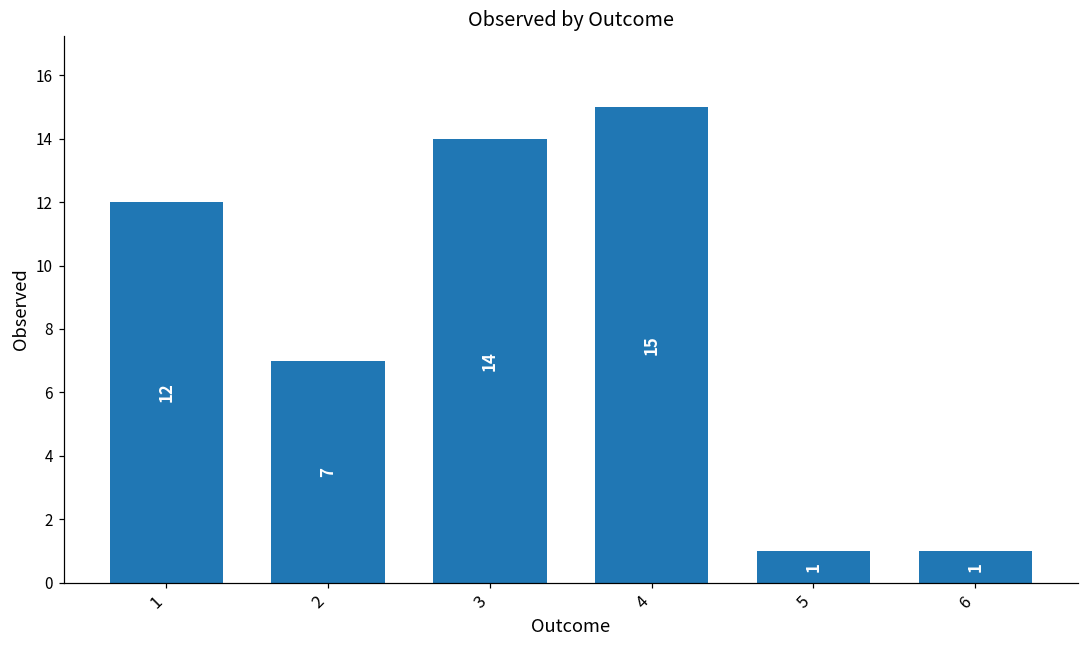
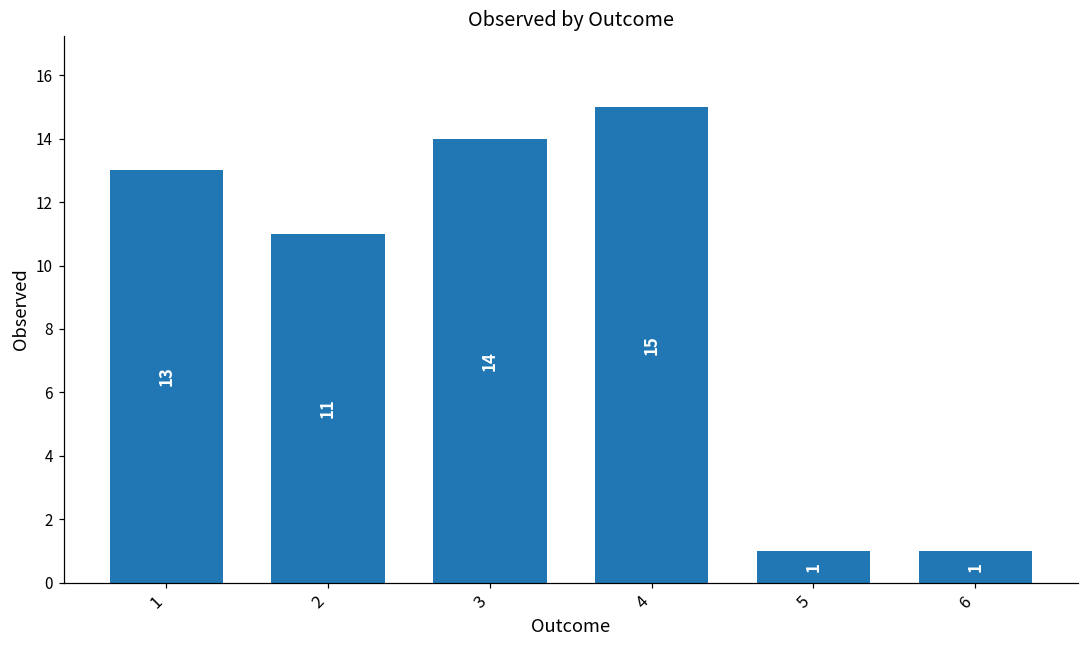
1: 12 -> 13
2: 7 -> 11
